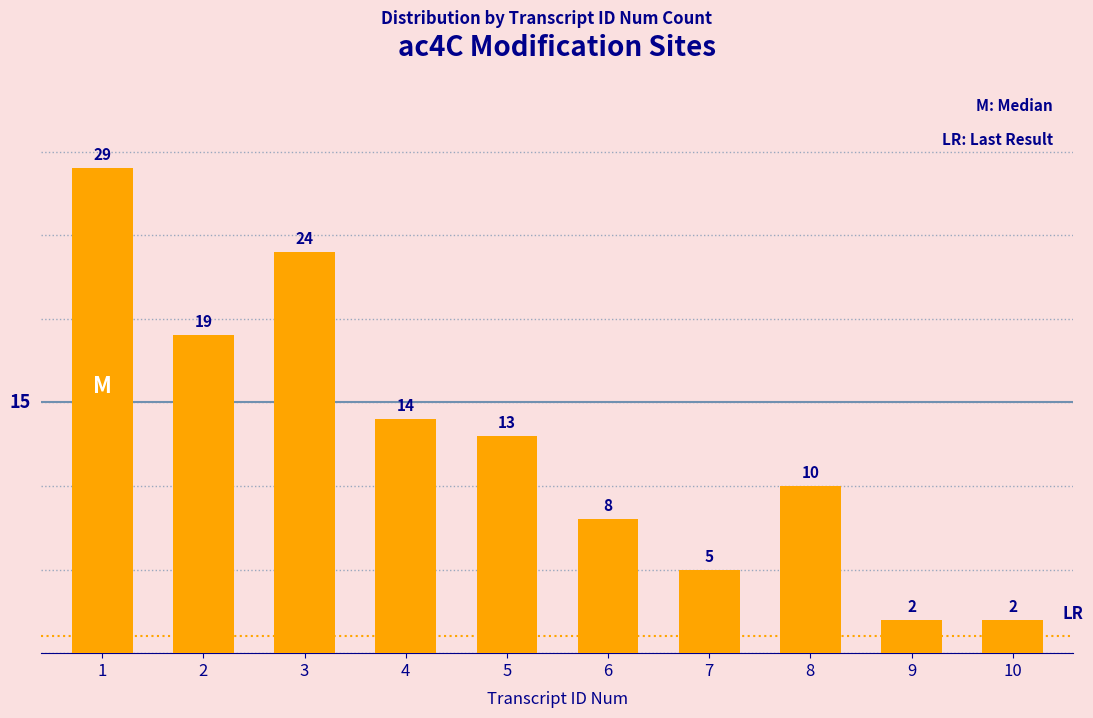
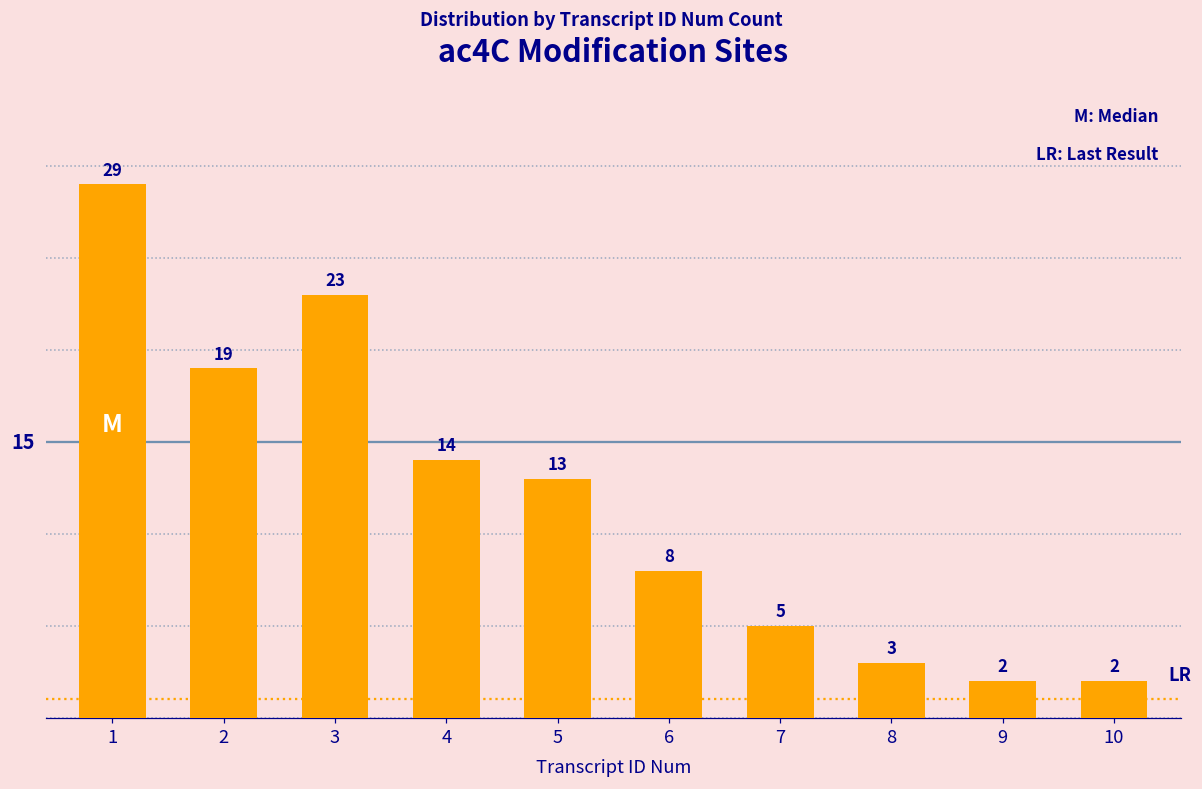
3: 24 -> 23
8: 10 -> 3
